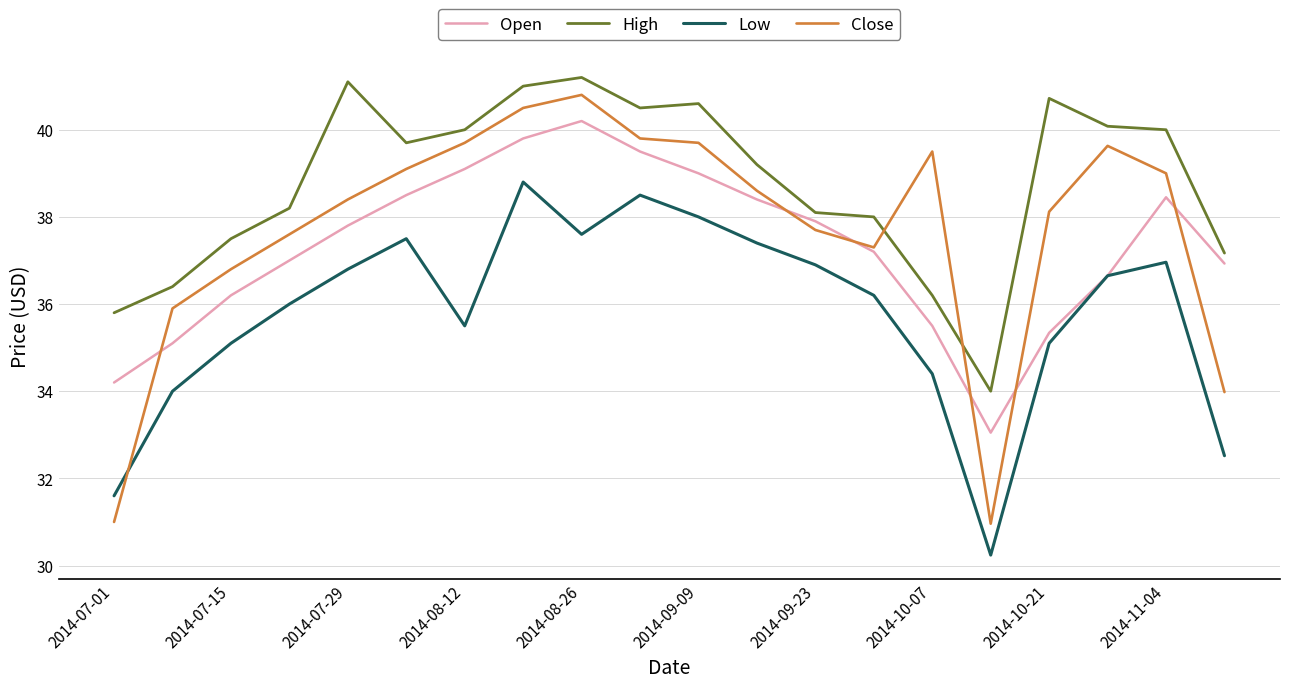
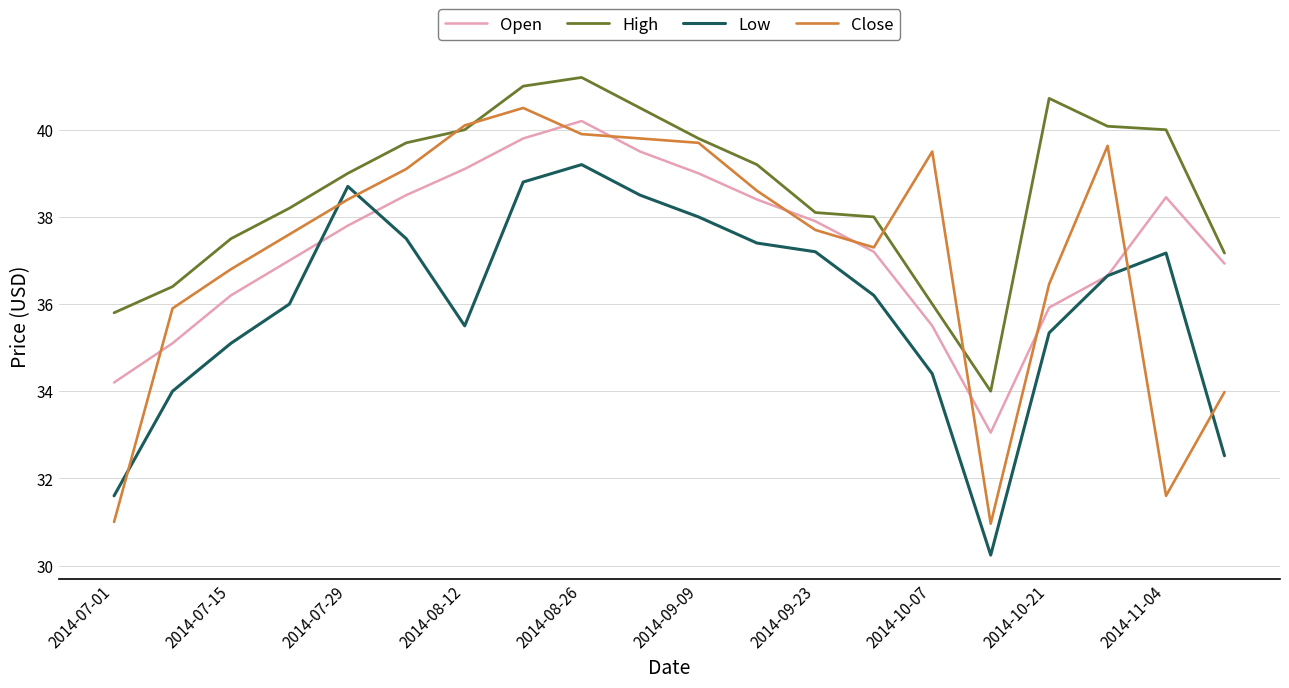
High, 2014-07-29: 41.1 -> 39.0
Low, 2014-07-29: 36.8 -> 38.7
Close, 2014-08-12: 39.7 -> 40.1
Low, 2014-08-26: 37.6 -> 39.2
Close, 2014-08-26: 40.8 -> 39.9
High, 2014-09-09: 40.6 -> 39.8
Low, 2014-09-23: 36.9 -> 37.2
High, 2014-10-07: 36.2 -> 36.0
Open, 2014-10-21: 35.3 -> 35.9
Low, 2014-10-21: 35.1 -> 35.3
Close, 2014-10-21: 38.1 -> 36.5
Low, 2014-11-04: 37.0 -> 37.2
Close, 2014-11-04: 39.0 -> 31.6
